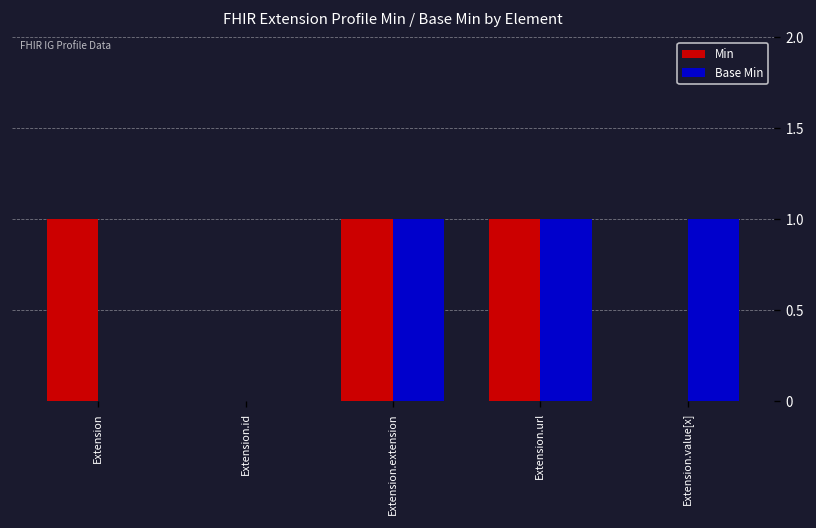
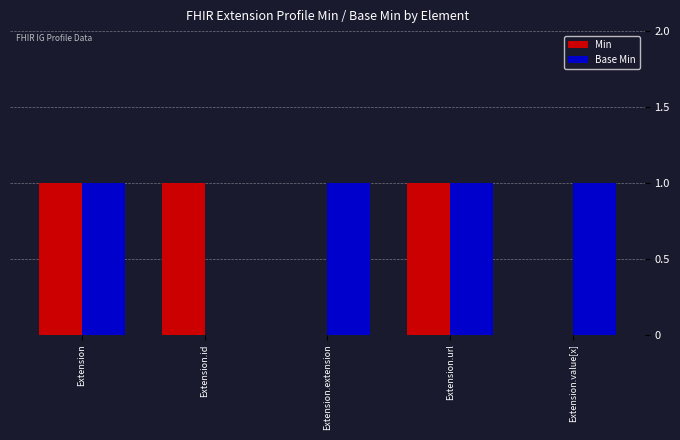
Base Min, Extension: 0 -> 1
Min, Extension.id: 0 -> 1
Min, Extension.extension: 1 -> 0
